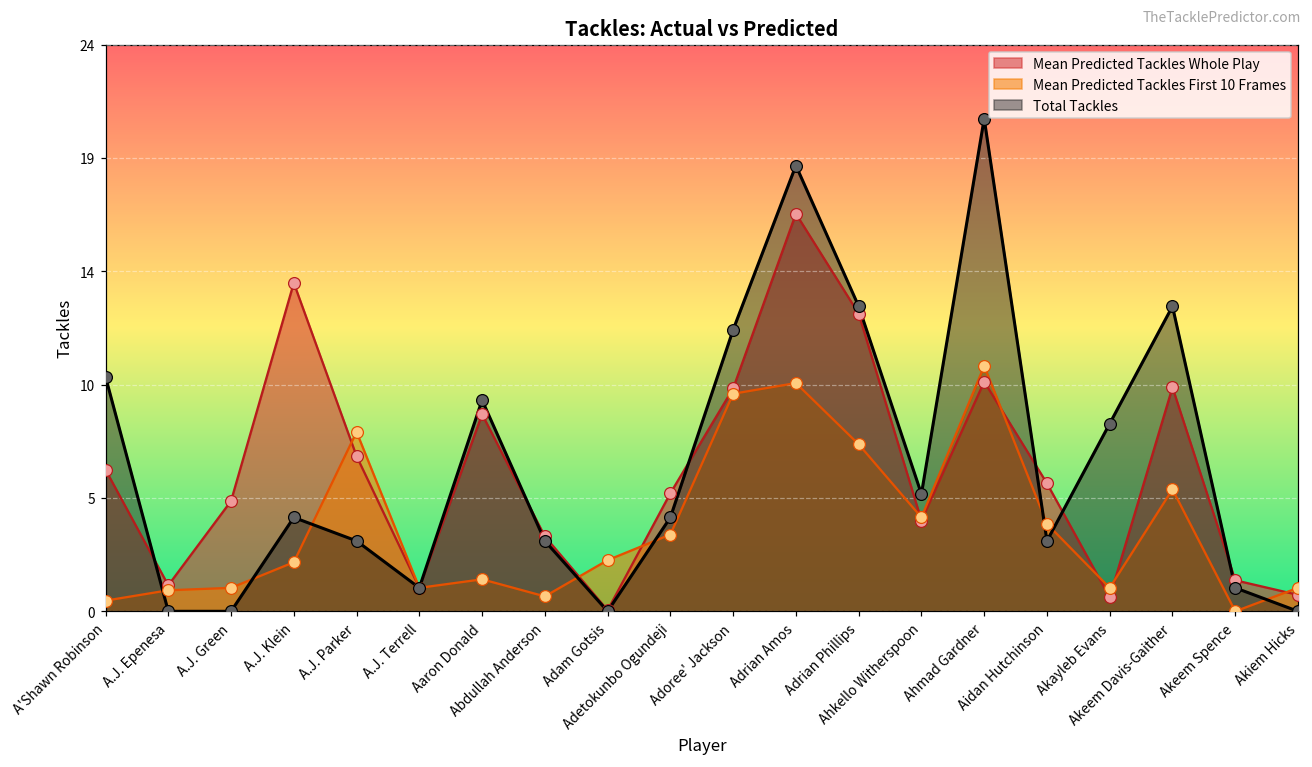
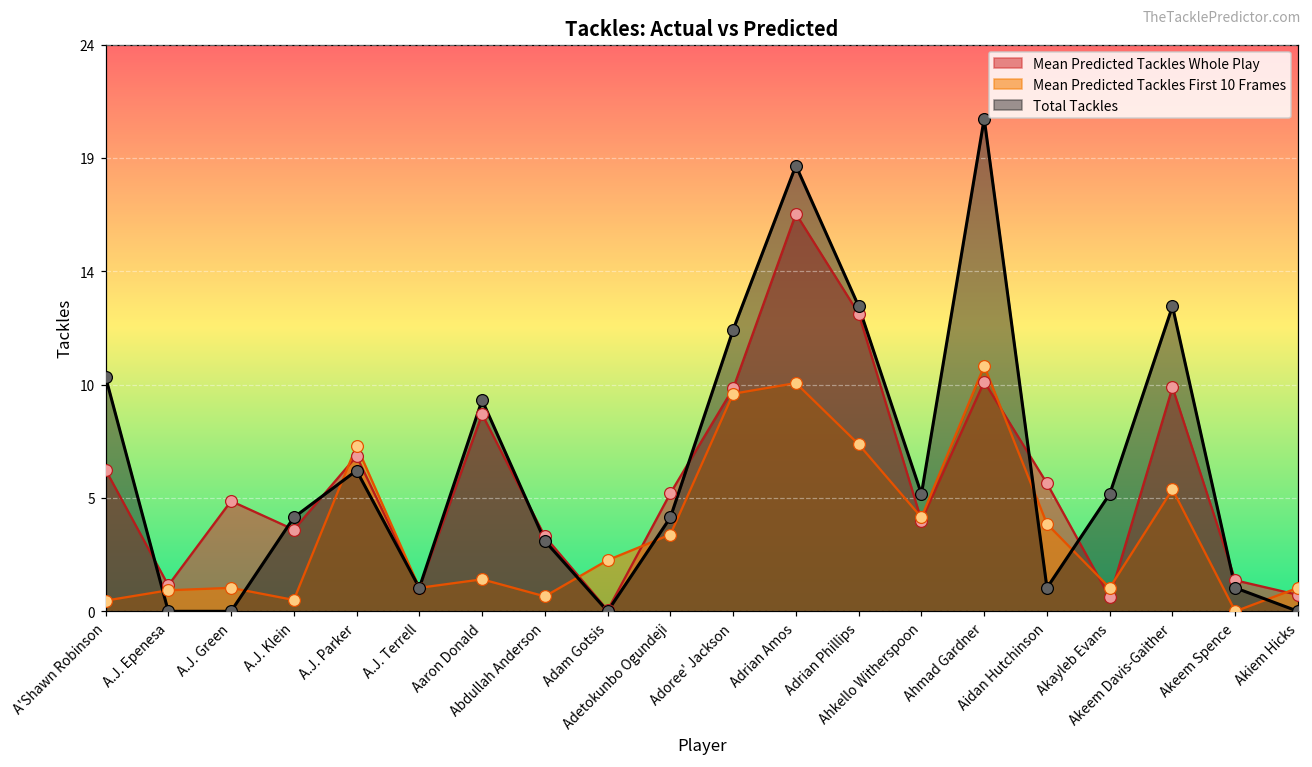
Mean Predicted Tackles Whole Play, A.J. Klein: 14.0 -> 3.5
Mean Predicted Tackles First 10 Frames, A.J. Klein: 2.1 -> 0.5
Mean Predicted Tackles First 10 Frames, A.J. Parker: 7.6 -> 7.1
Total Tackles, A.J. Parker: 3 -> 6
Total Tackles, Aidan Hutchinson: 3 -> 1
Total Tackles, Akayleb Evans: 8 -> 5
